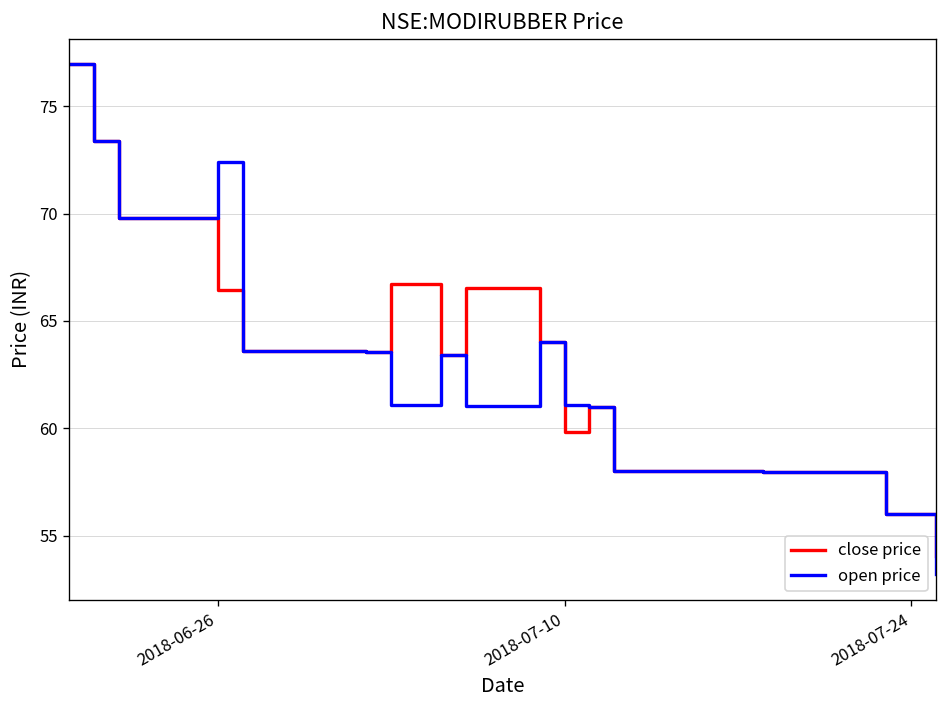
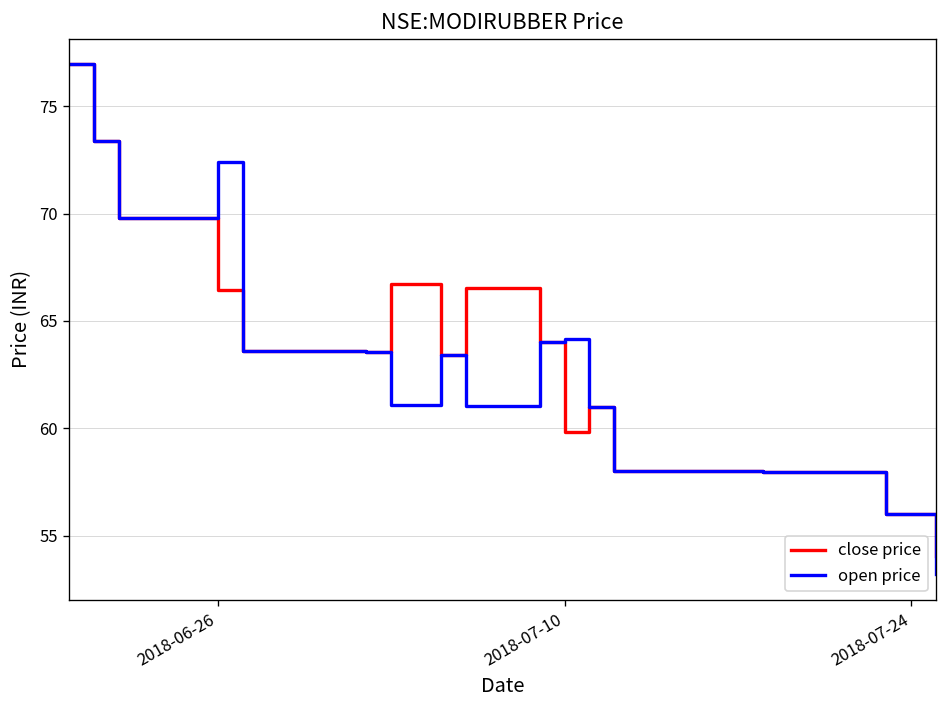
open price, 2018-07-10: 61.1 -> 64.1
